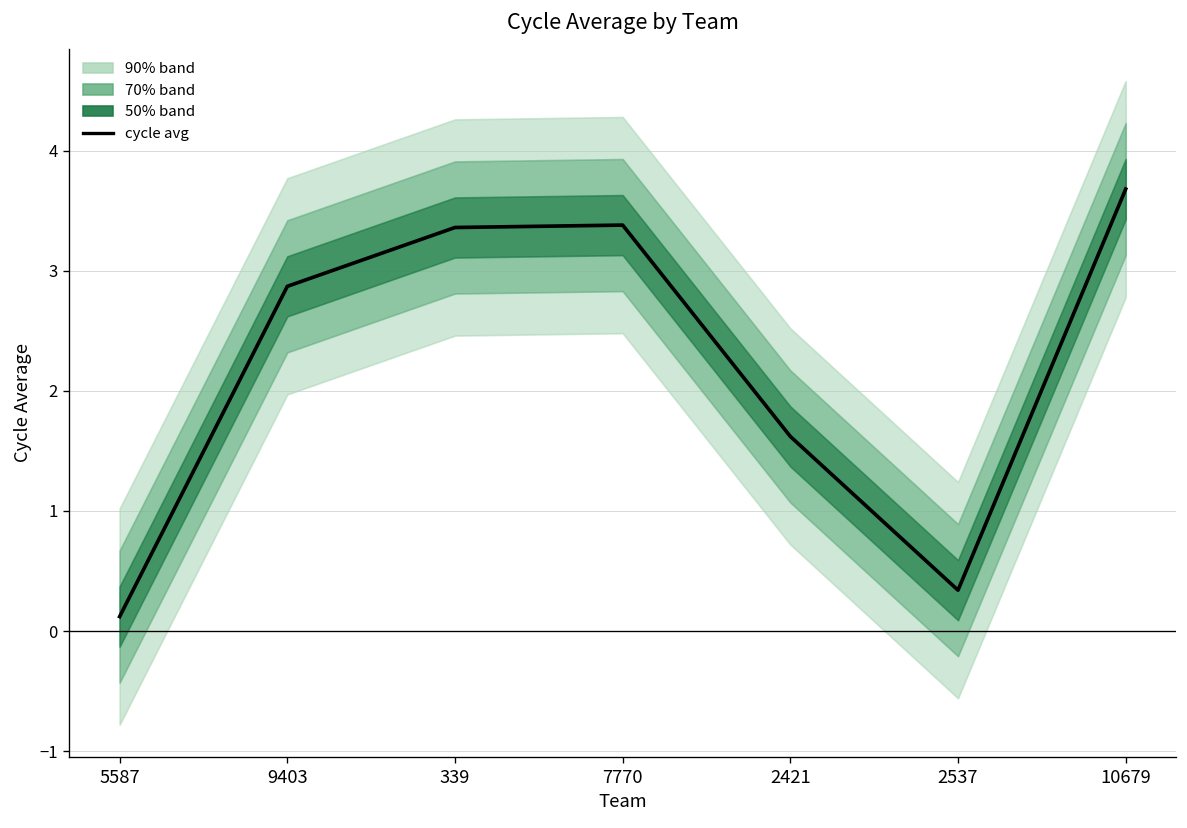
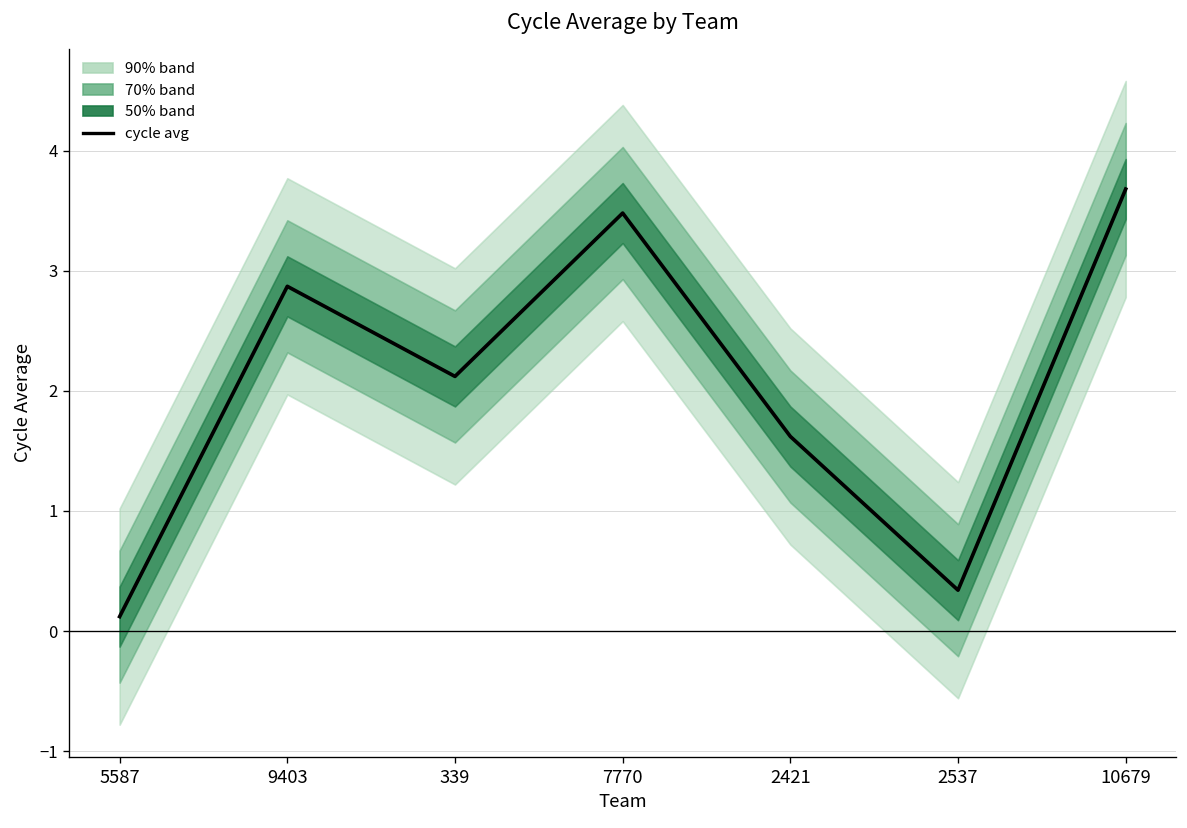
cycle avg, 339: 3.36 -> 2.12
cycle avg, 7770: 3.38 -> 3.48
